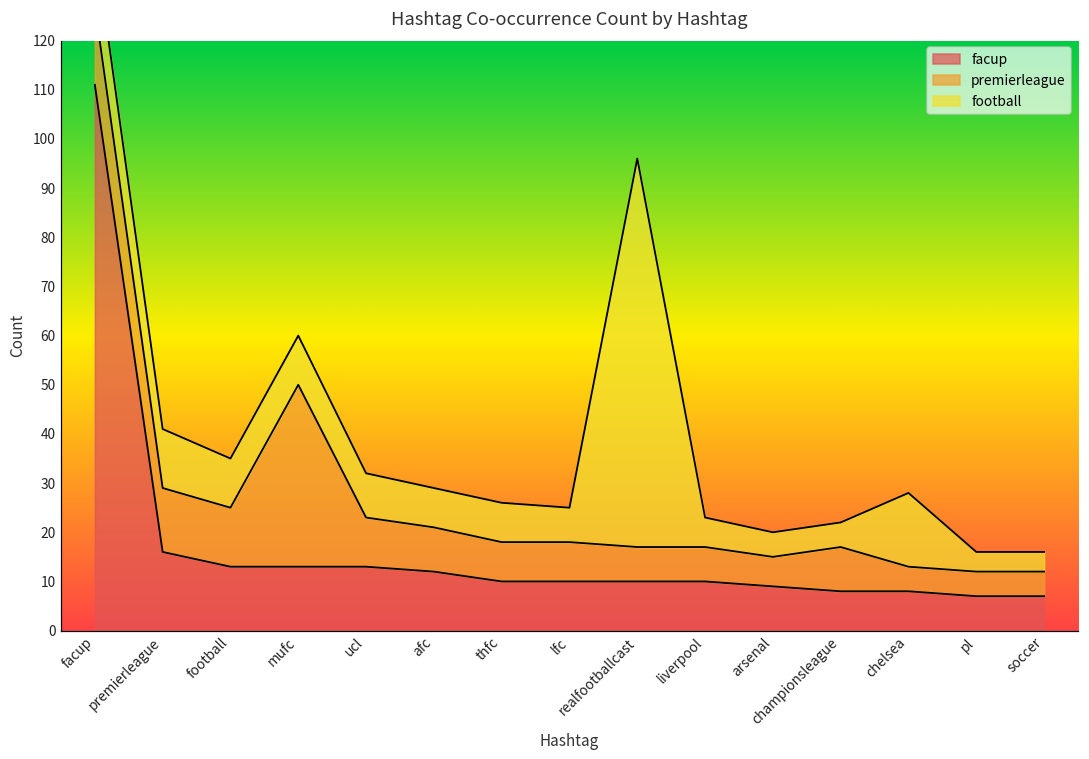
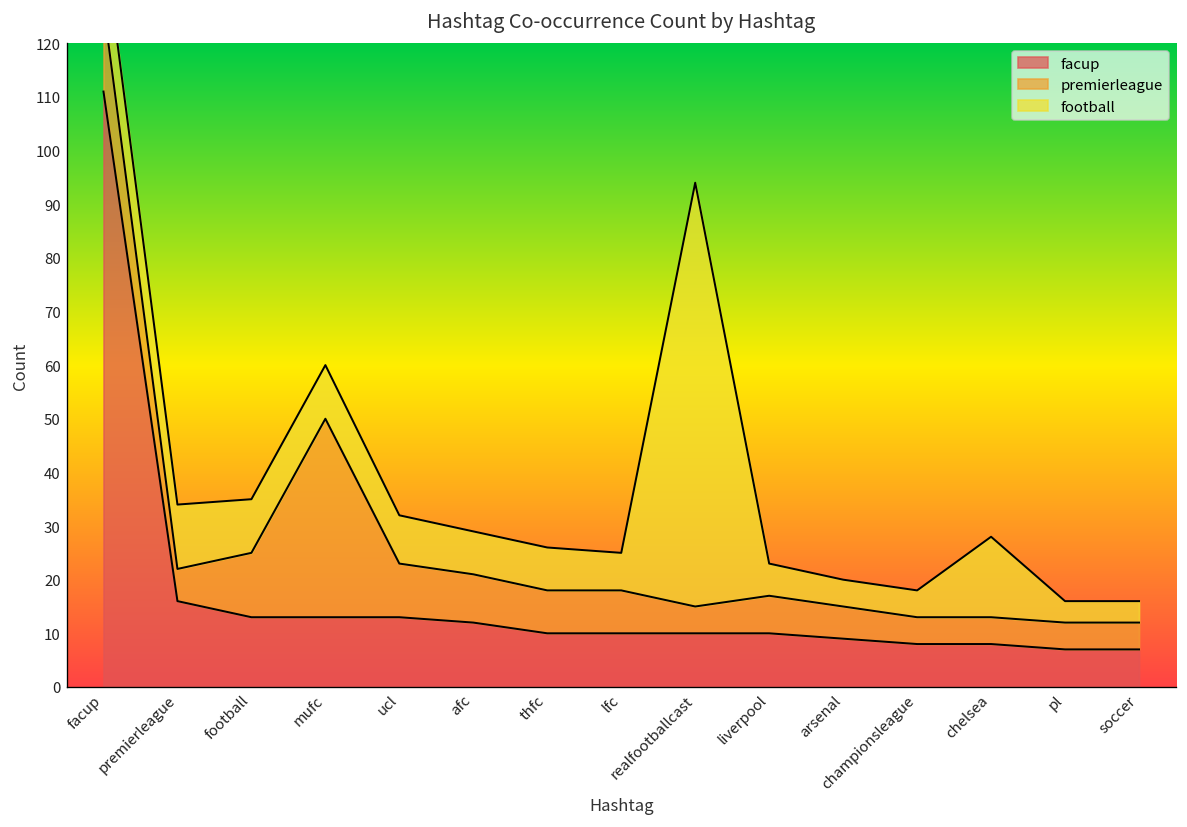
premierleague, premierleague: 13 -> 6
premierleague, realfootballcast: 7 -> 5
premierleague, championsleague: 9 -> 5
